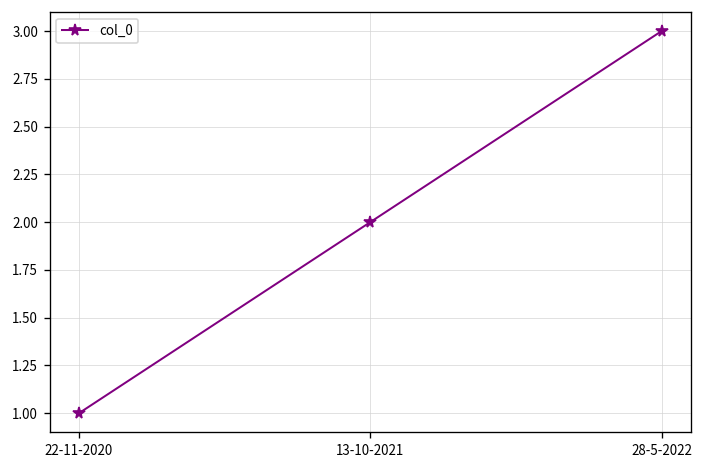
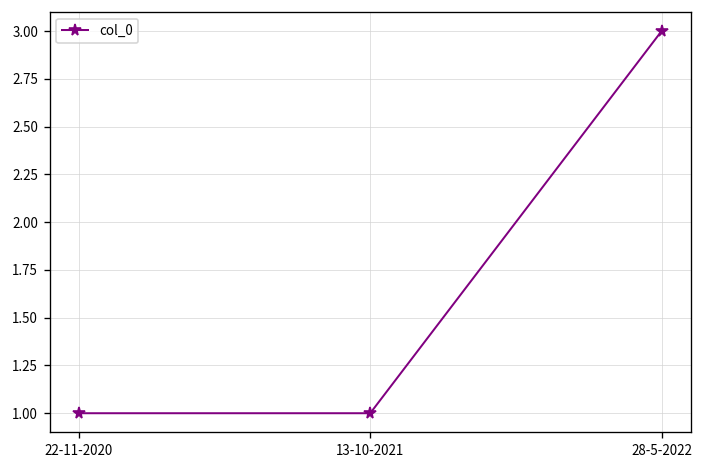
13-10-2021: 2 -> 1
